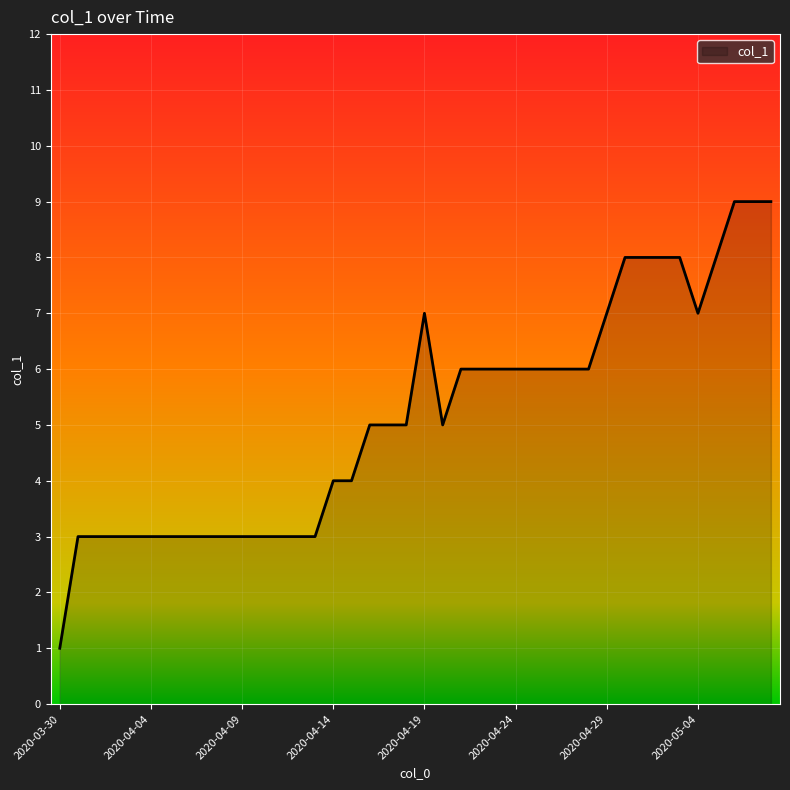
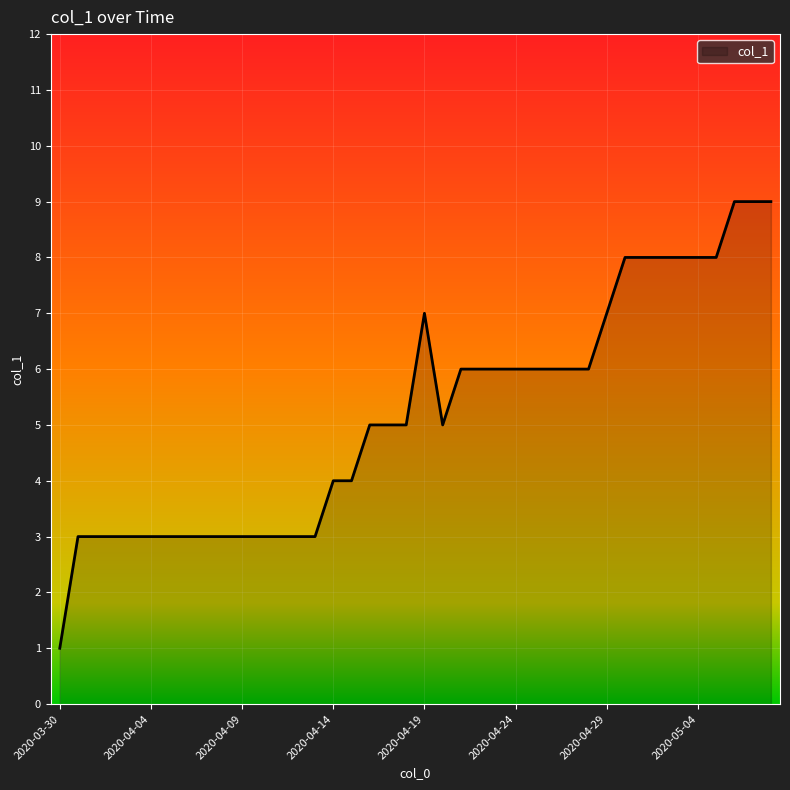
2020-05-04: 7 -> 8
